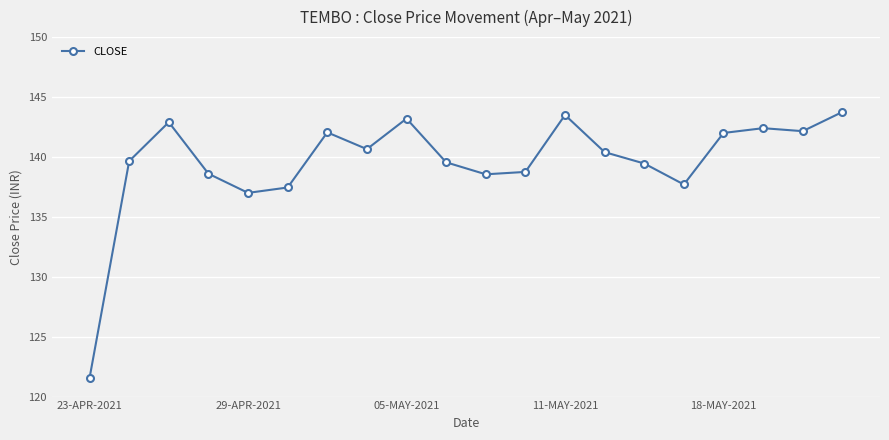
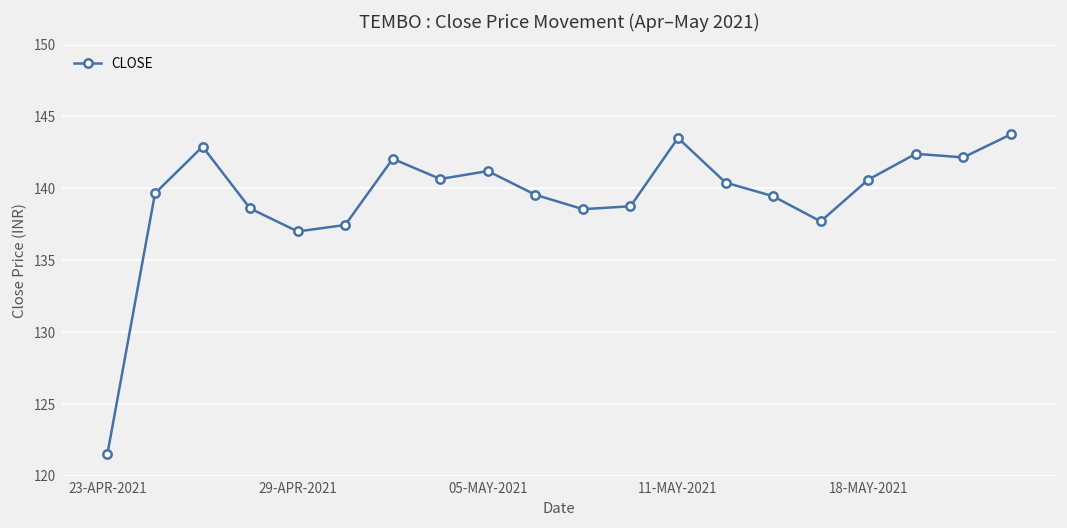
05-MAY-2021: 143.2 -> 141.2
18-MAY-2021: 142.0 -> 140.6
